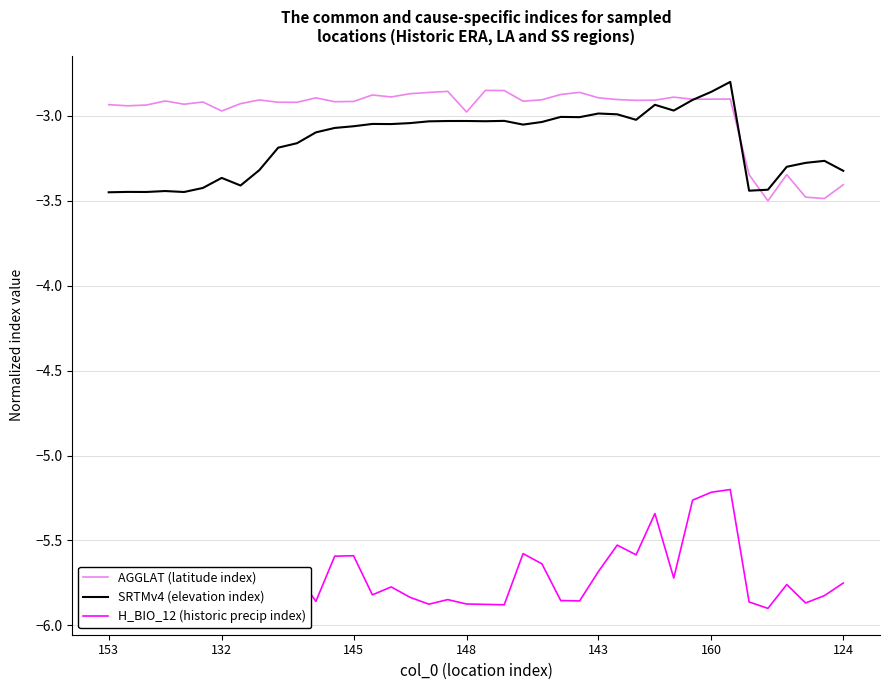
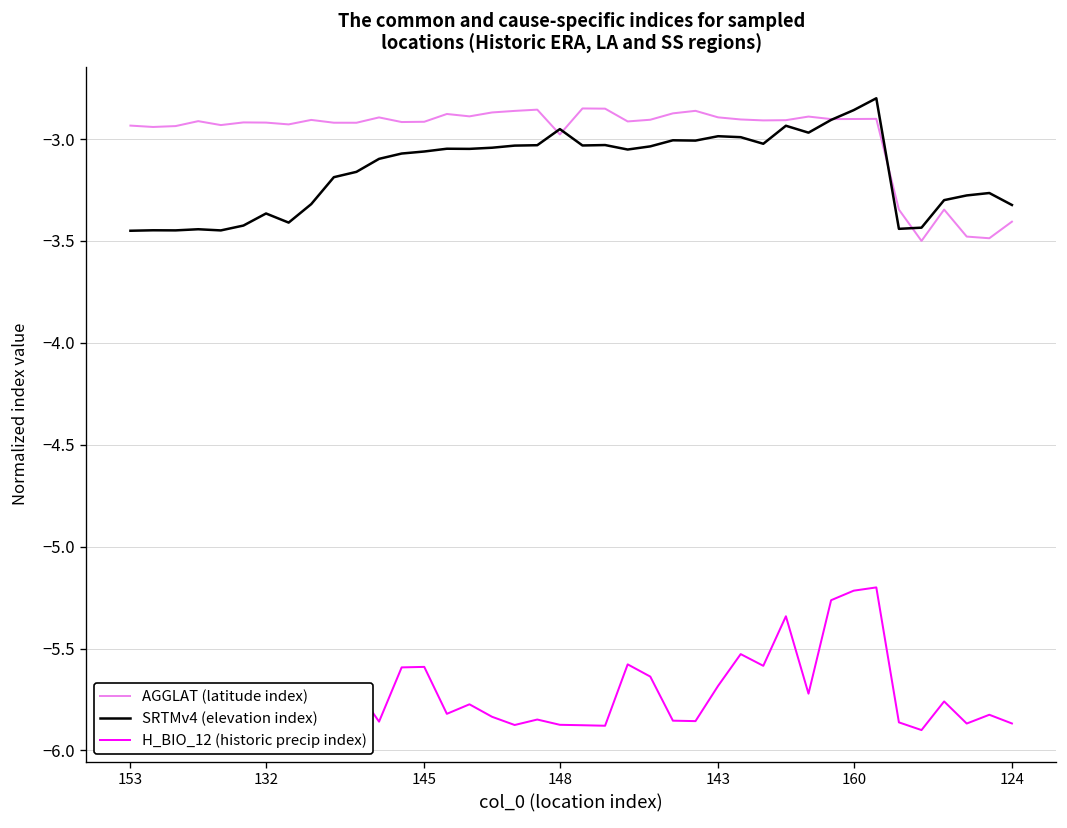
AGGLAT (latitude index), 132: -2.97 -> -2.92
SRTMv4 (elevation index), 148: -3.03 -> -2.95
H_BIO_12 (historic precip index), 124: -5.75 -> -5.87
